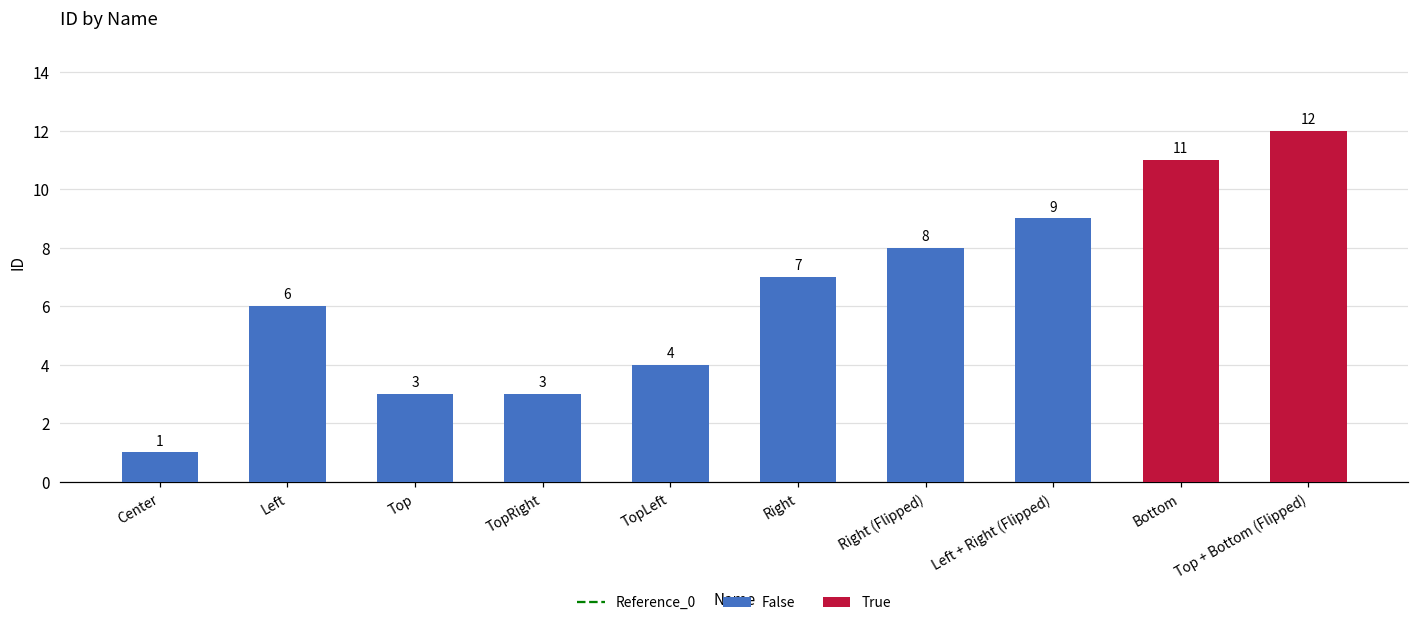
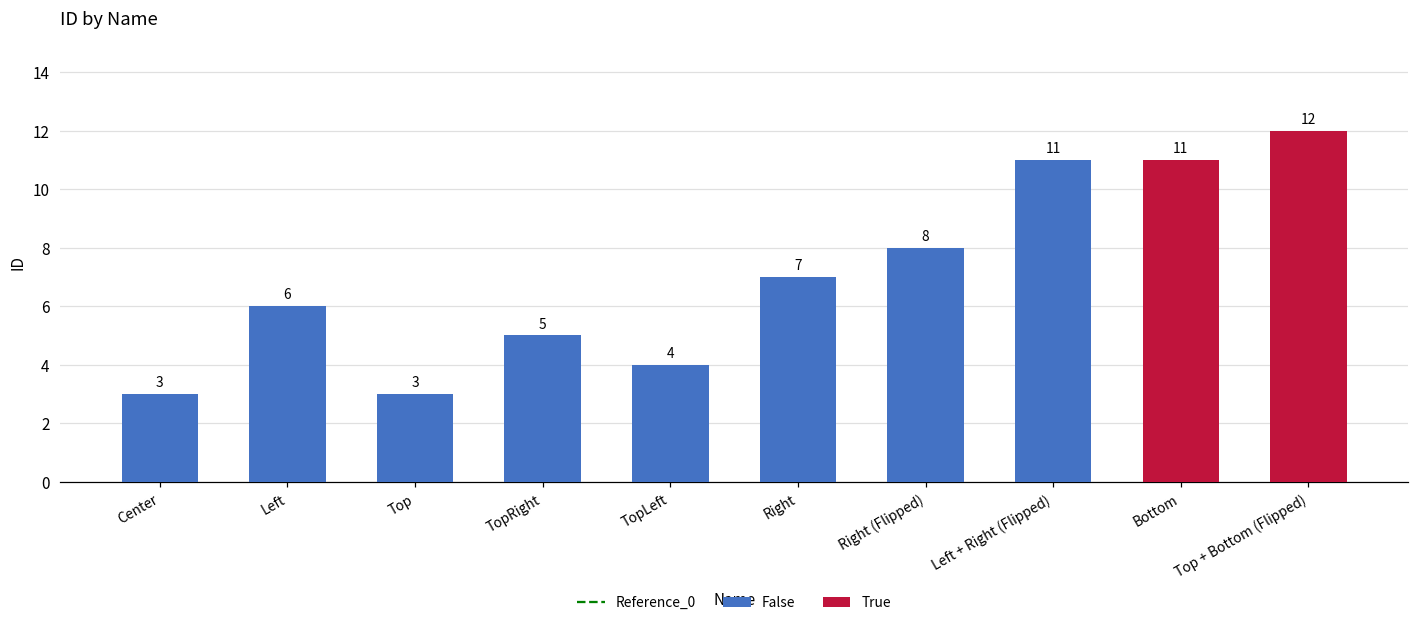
Center: 1 -> 3
TopRight: 3 -> 5
Left + Right (Flipped): 9 -> 11
